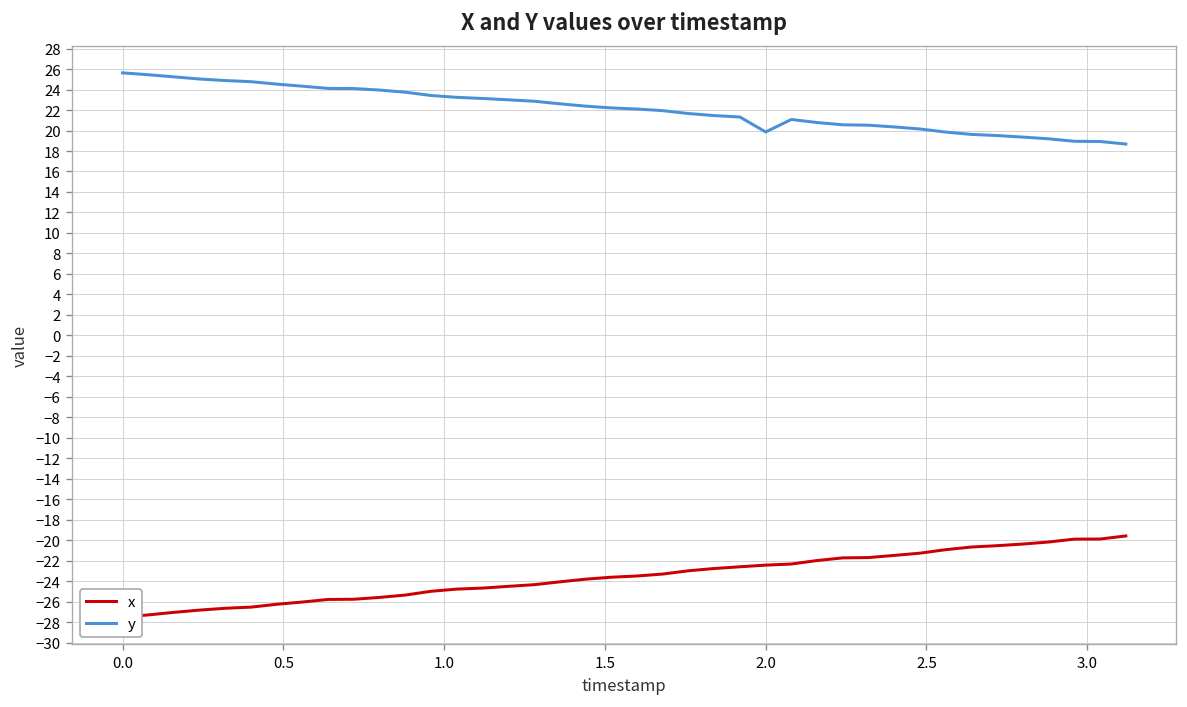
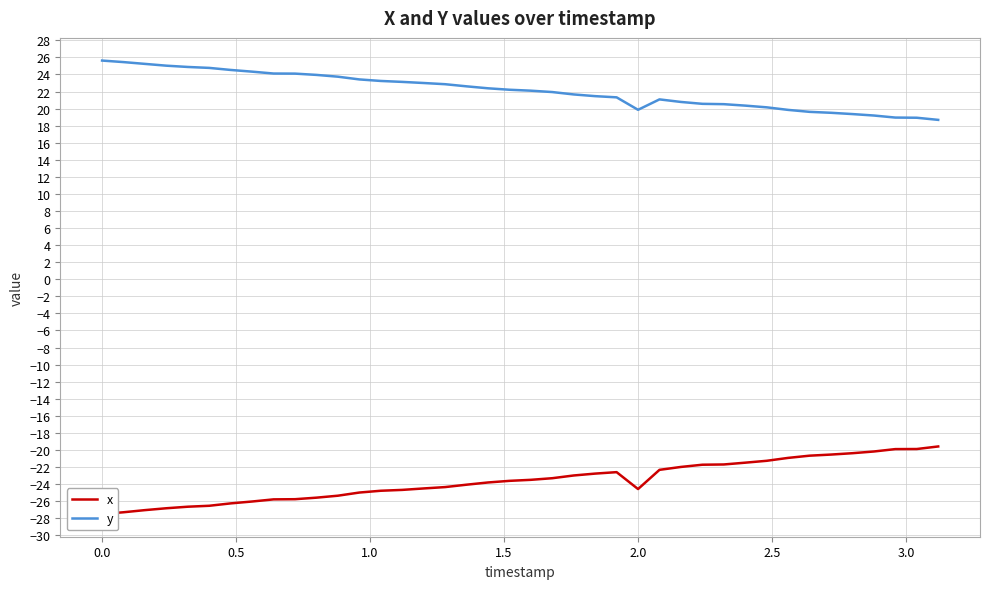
x, 2.0: -22 -> -25
